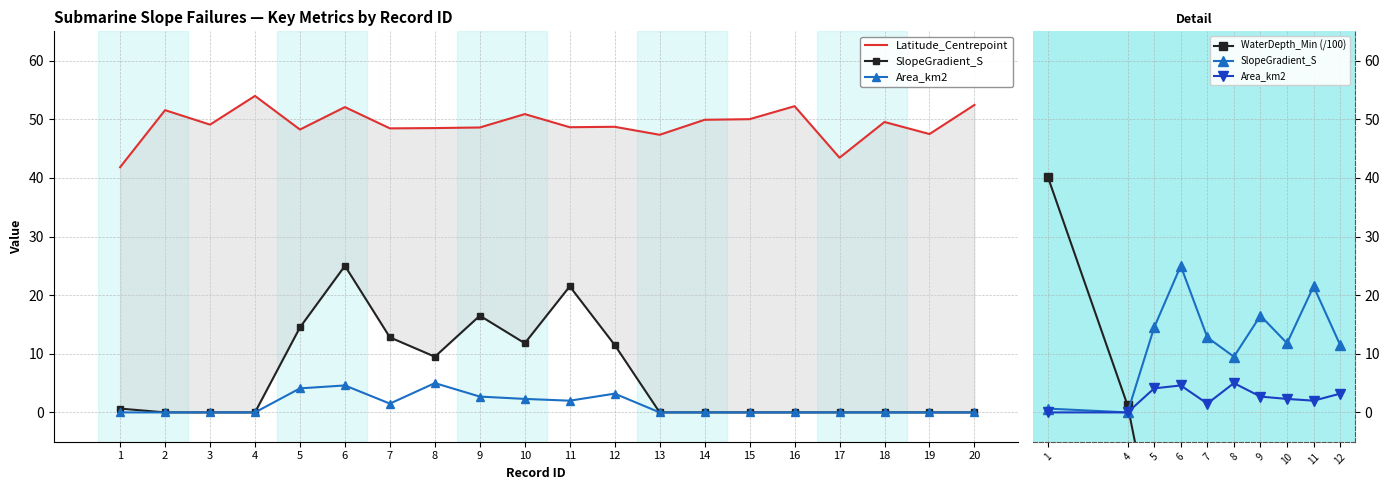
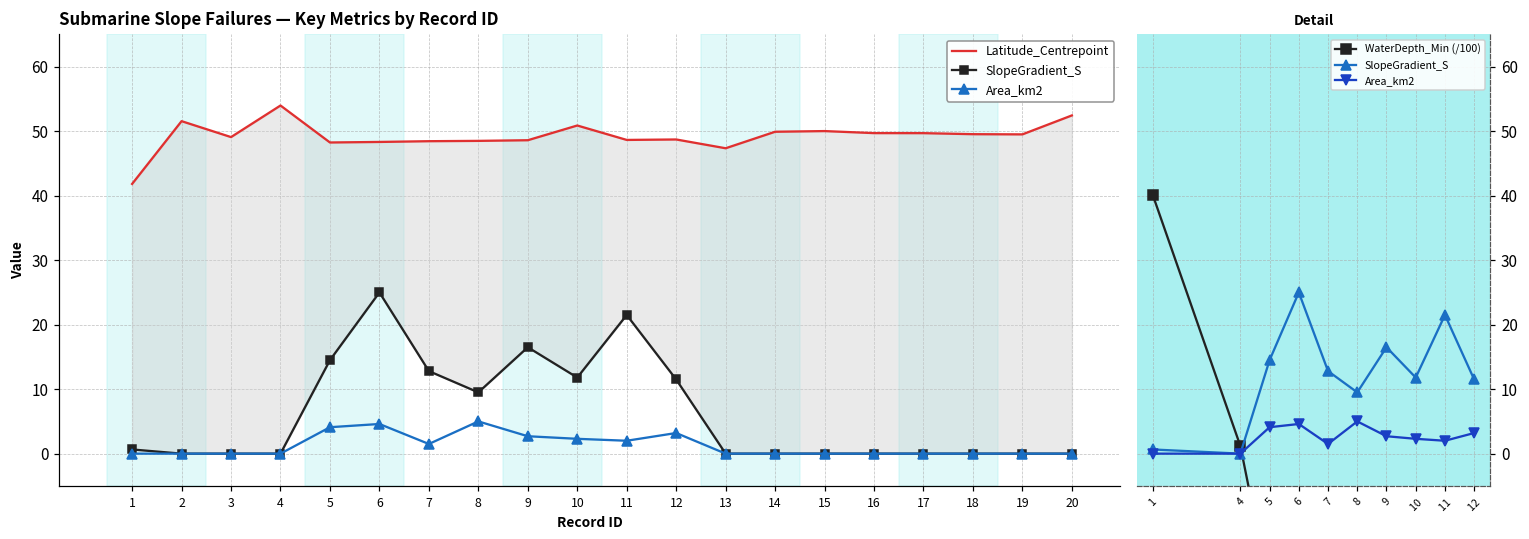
Submarine Slope Failures — Key Metrics by Record ID, Latitude_Centrepoint, 6: 52 -> 48
Submarine Slope Failures — Key Metrics by Record ID, Latitude_Centrepoint, 16: 52 -> 50
Submarine Slope Failures — Key Metrics by Record ID, Latitude_Centrepoint, 17: 43 -> 50
Submarine Slope Failures — Key Metrics by Record ID, Latitude_Centrepoint, 19: 47 -> 50
